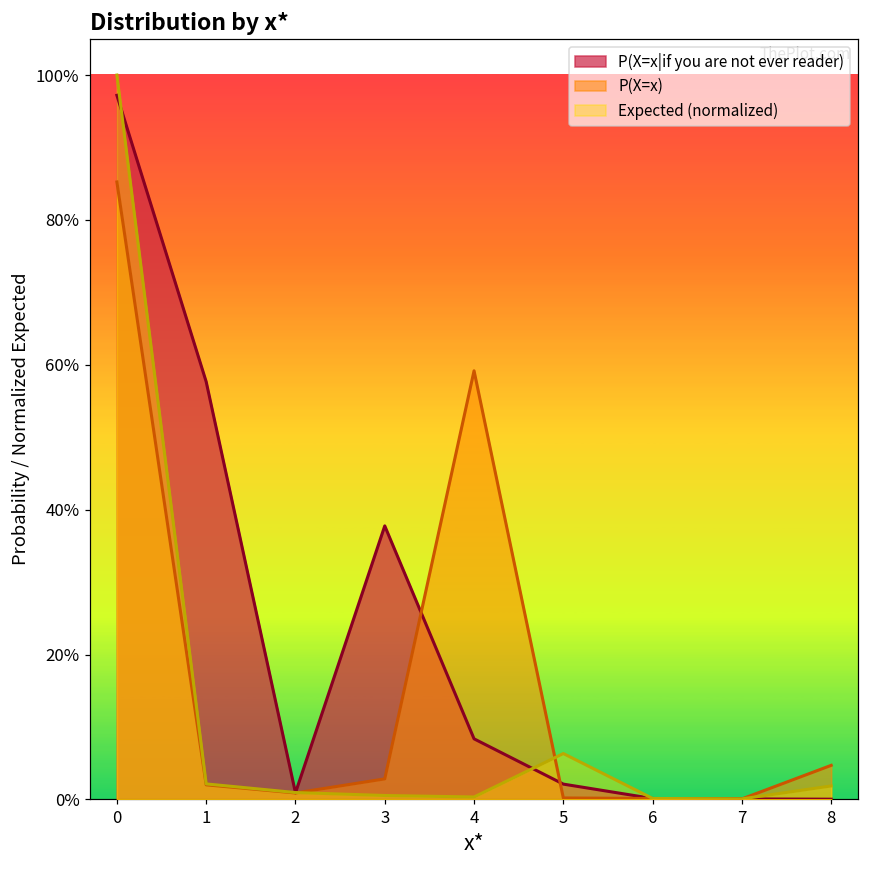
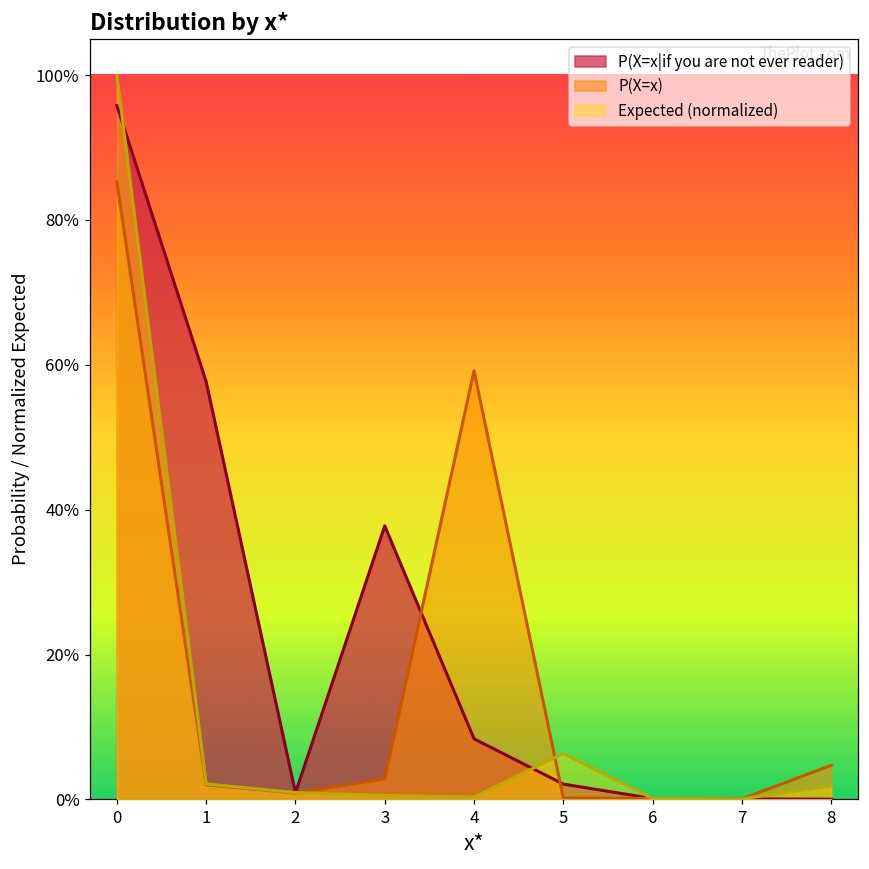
P(X=x|if you are not ever reader), 0: 97% -> 96%
